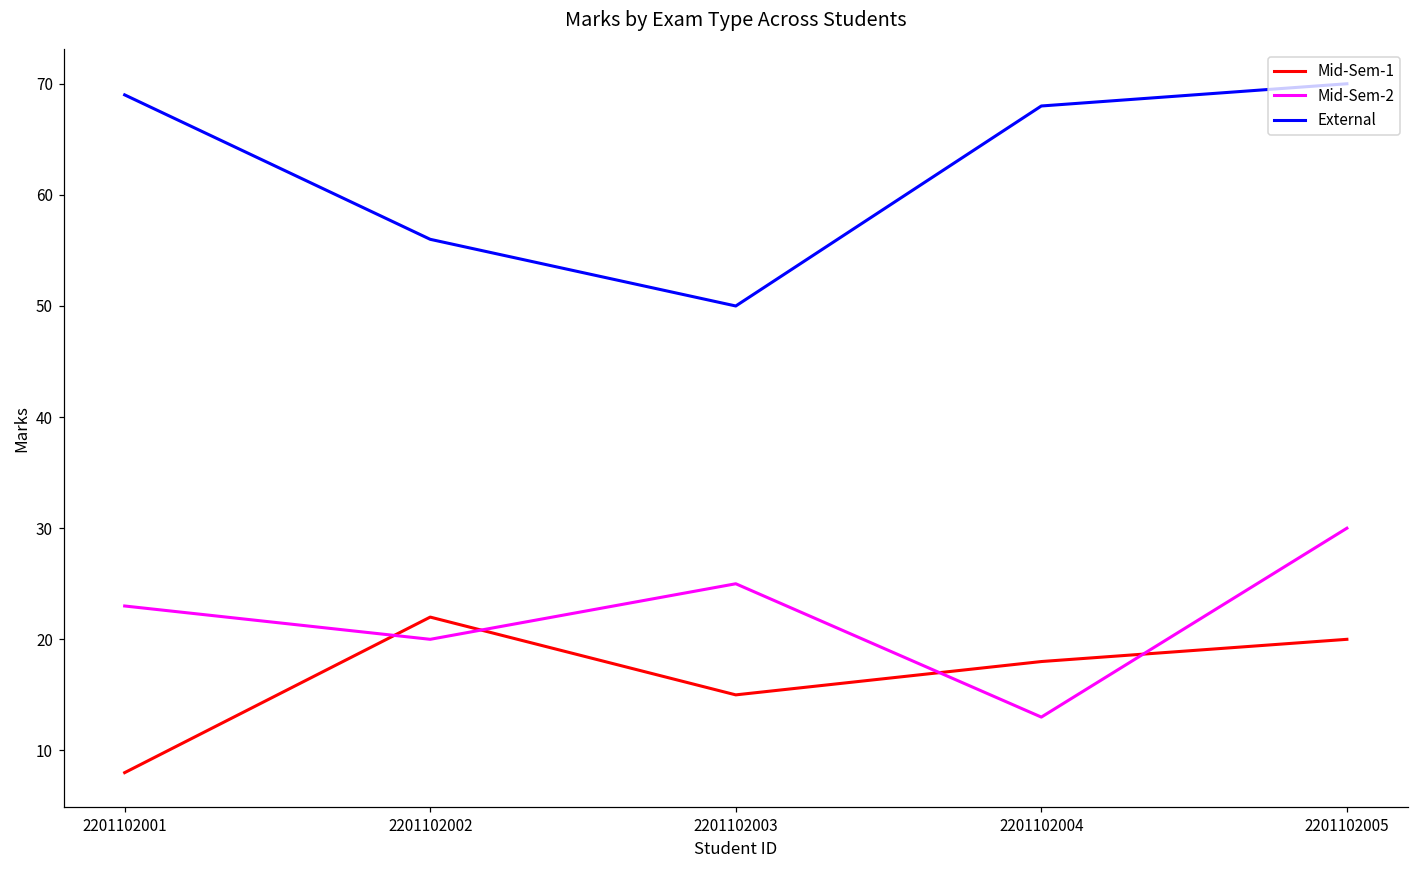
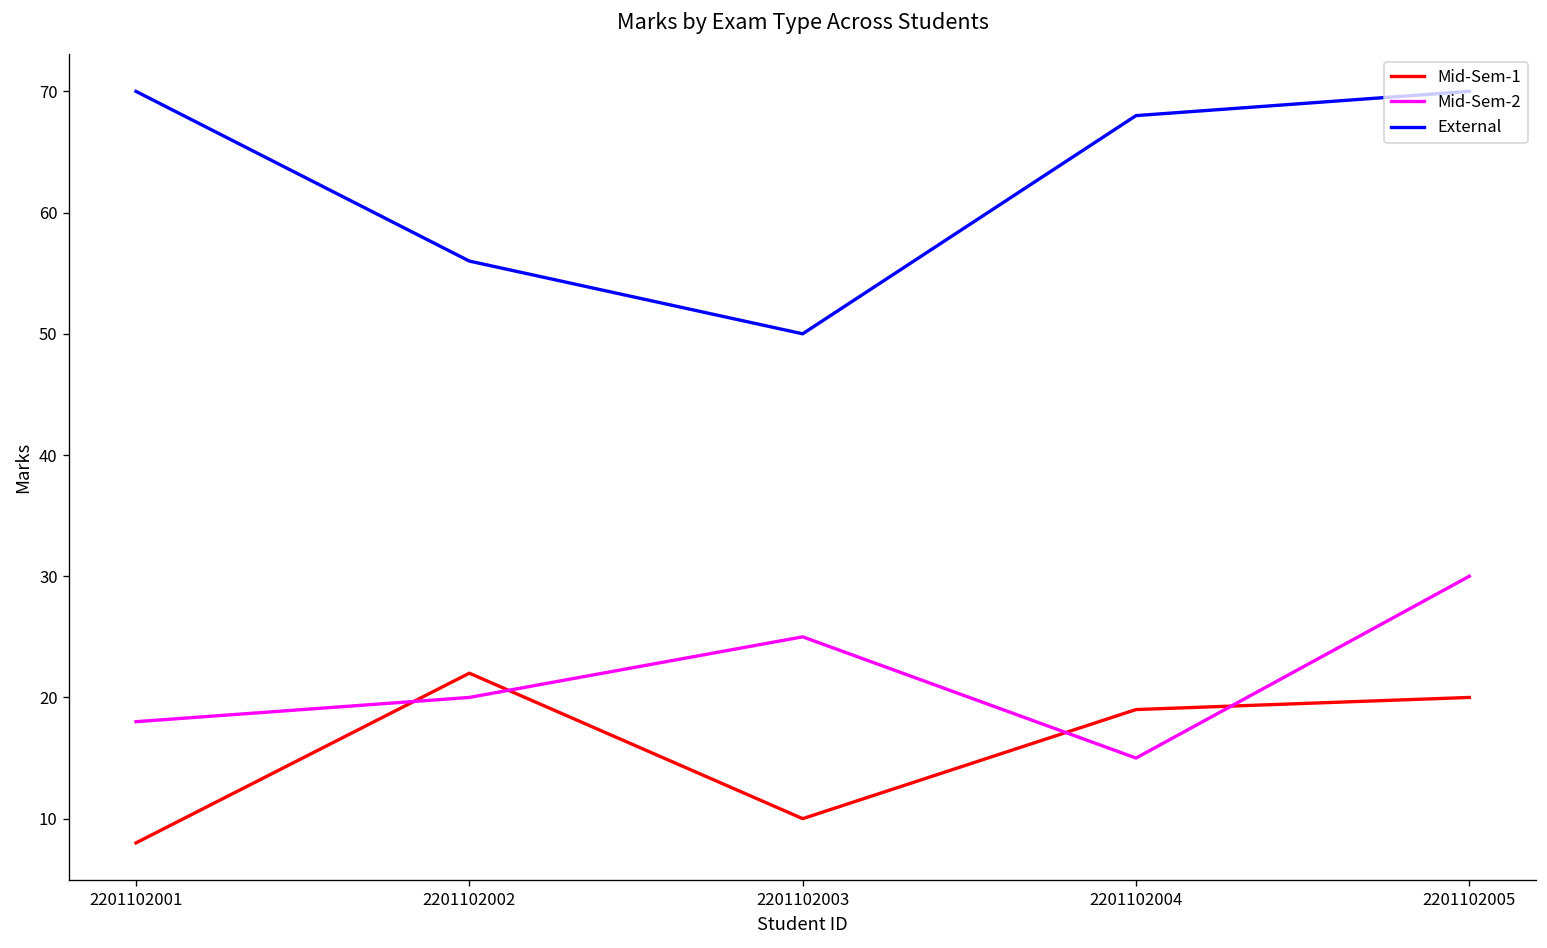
Mid-Sem-2, 2201102001: 23 -> 18
External, 2201102001: 69 -> 70
Mid-Sem-1, 2201102003: 15 -> 10
Mid-Sem-1, 2201102004: 18 -> 19
Mid-Sem-2, 2201102004: 13 -> 15
